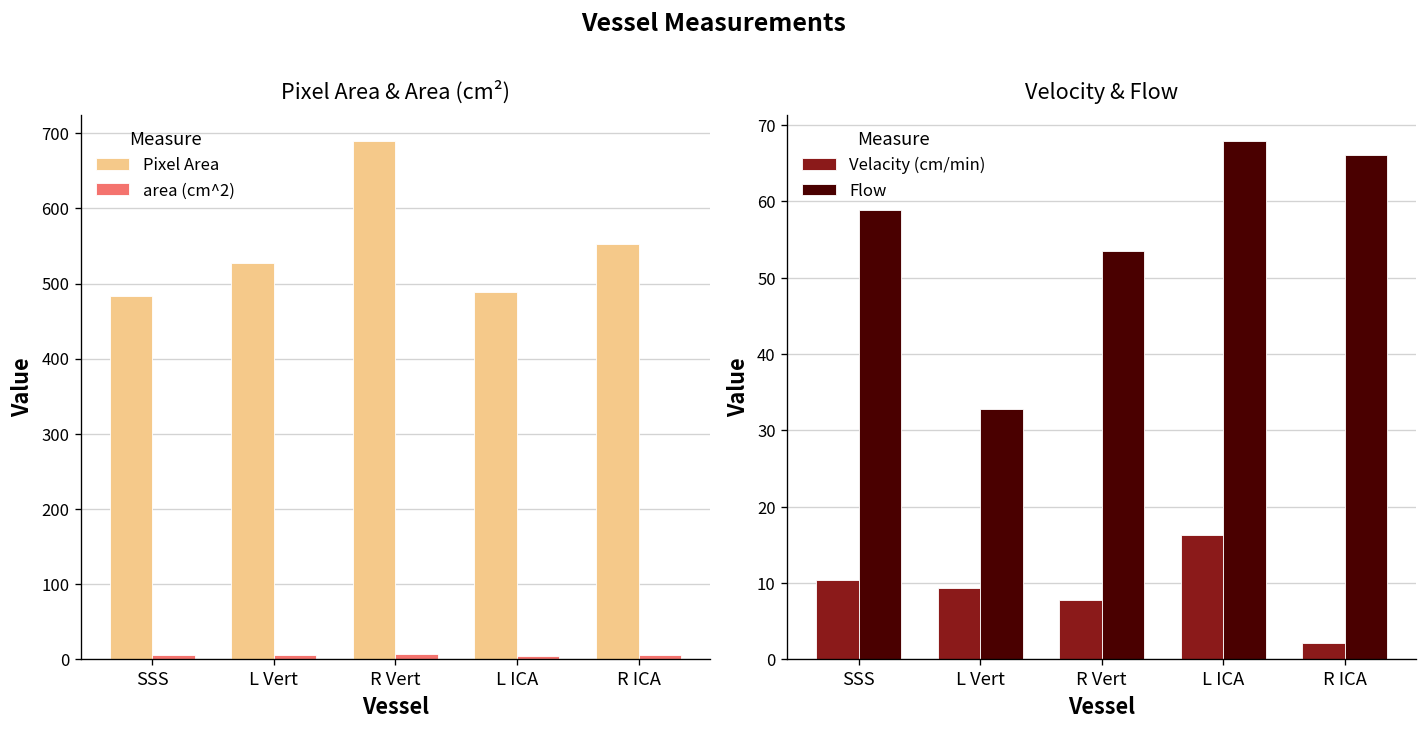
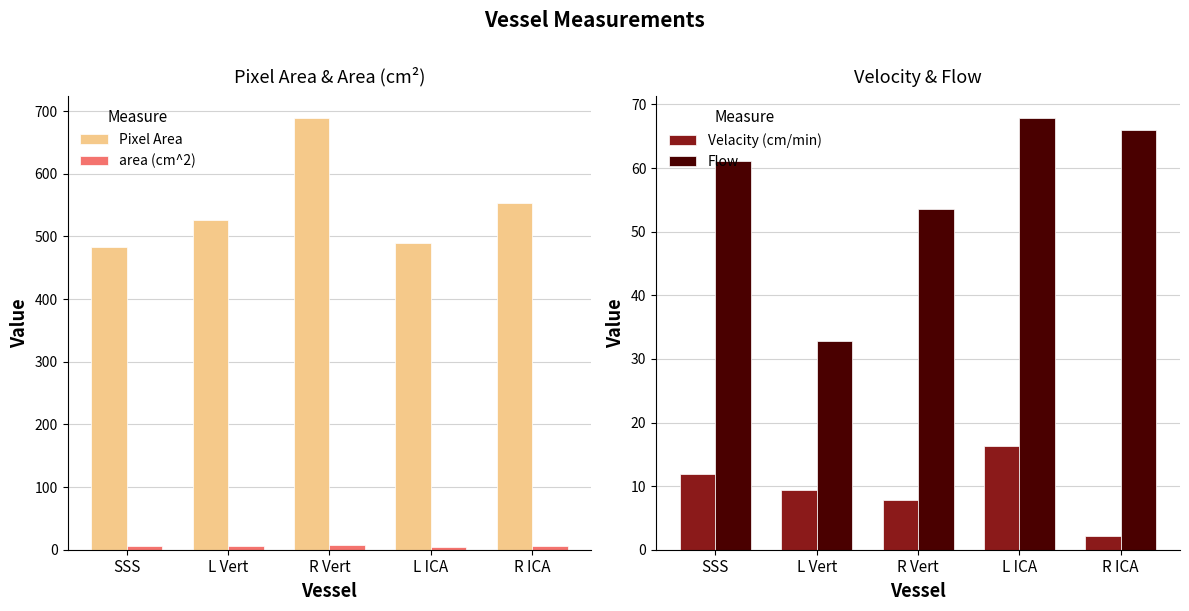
Velocity & Flow, Velacity (cm/min), SSS: 10 -> 12
Velocity & Flow, Flow, SSS: 59 -> 61
